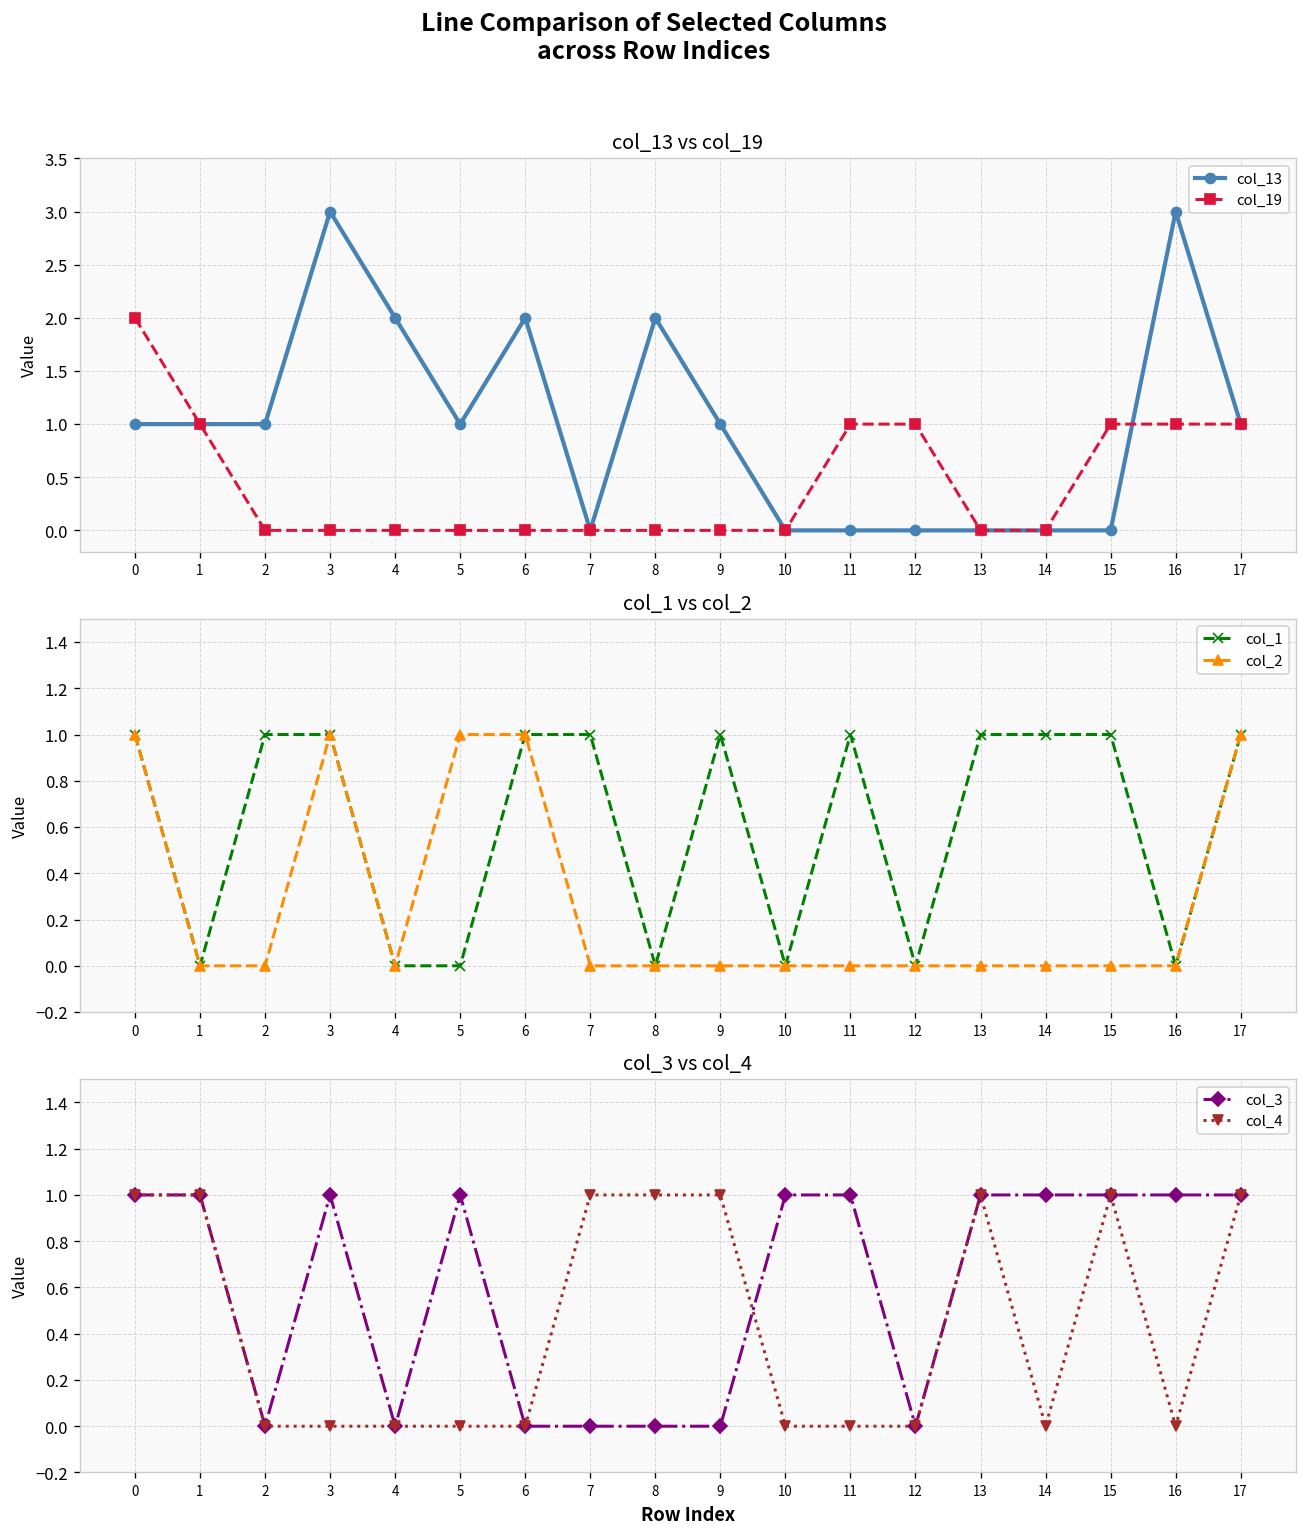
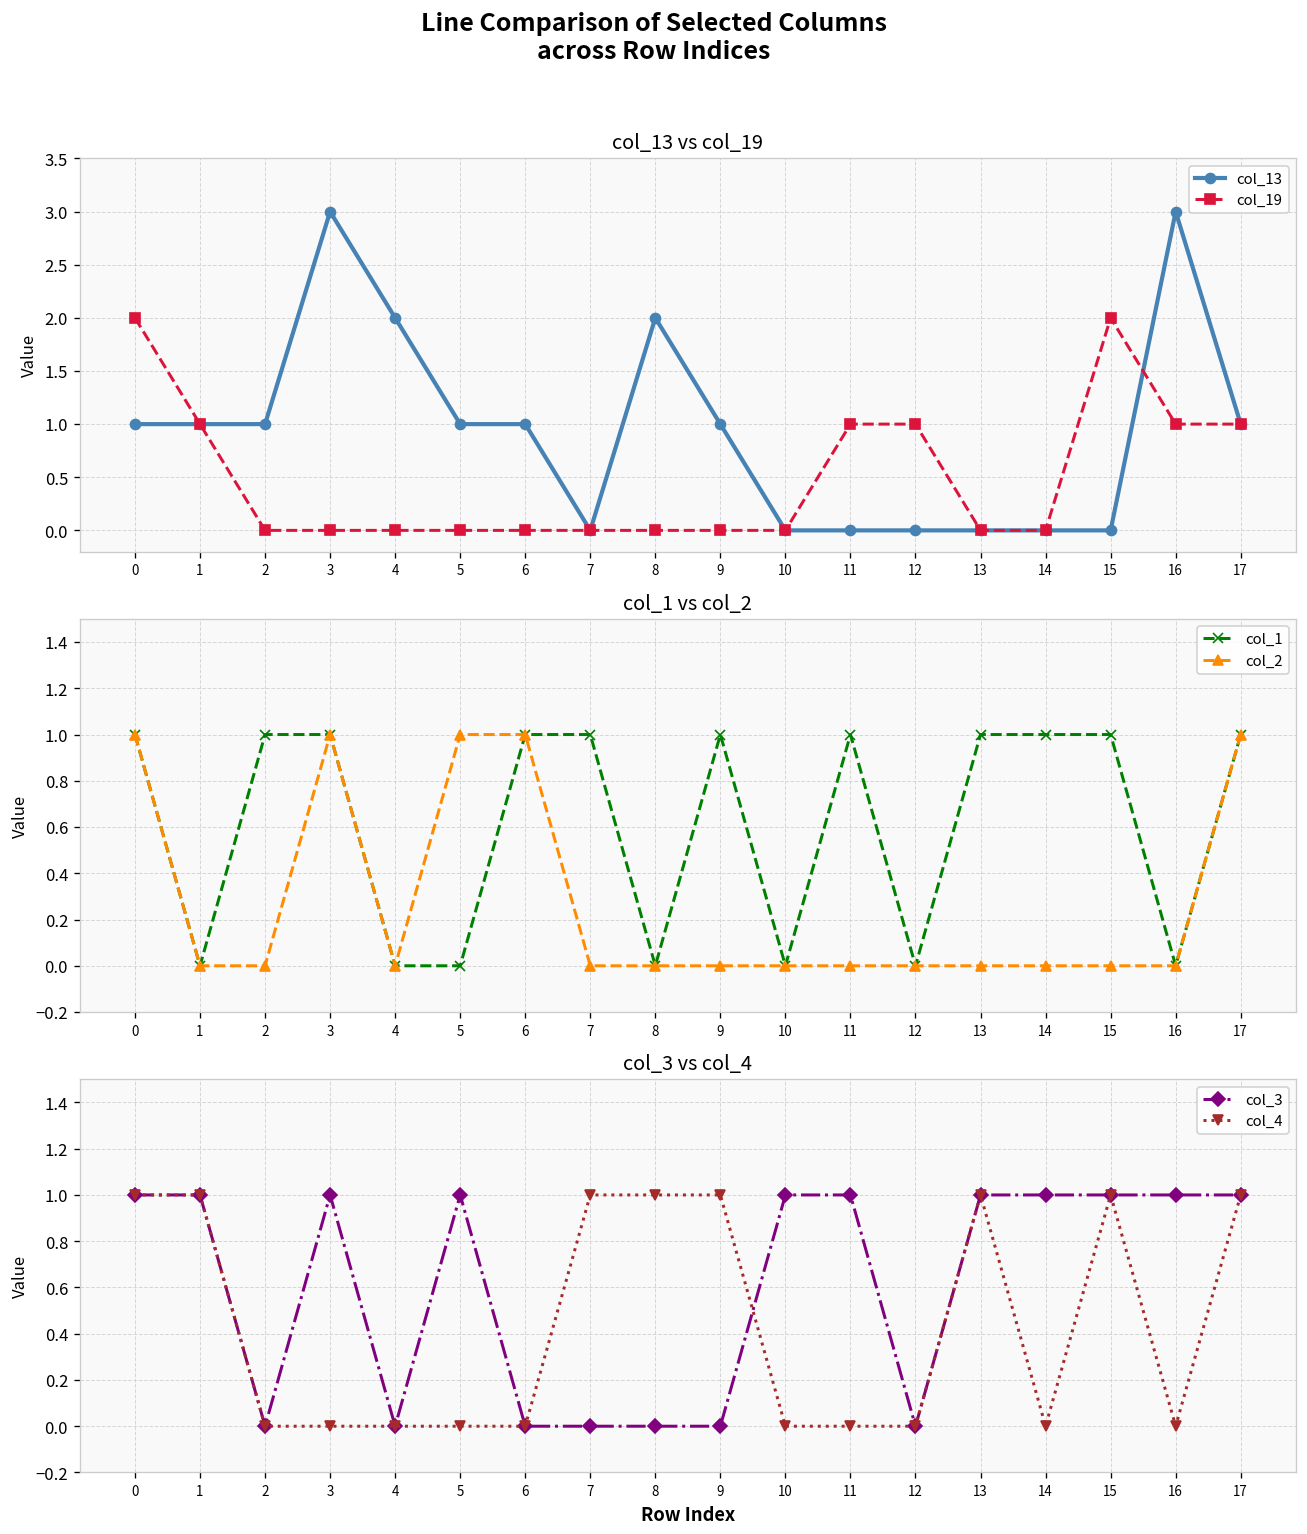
col_13 vs col_19, col_13, 6: 2 -> 1
col_13 vs col_19, col_19, 15: 1 -> 2
